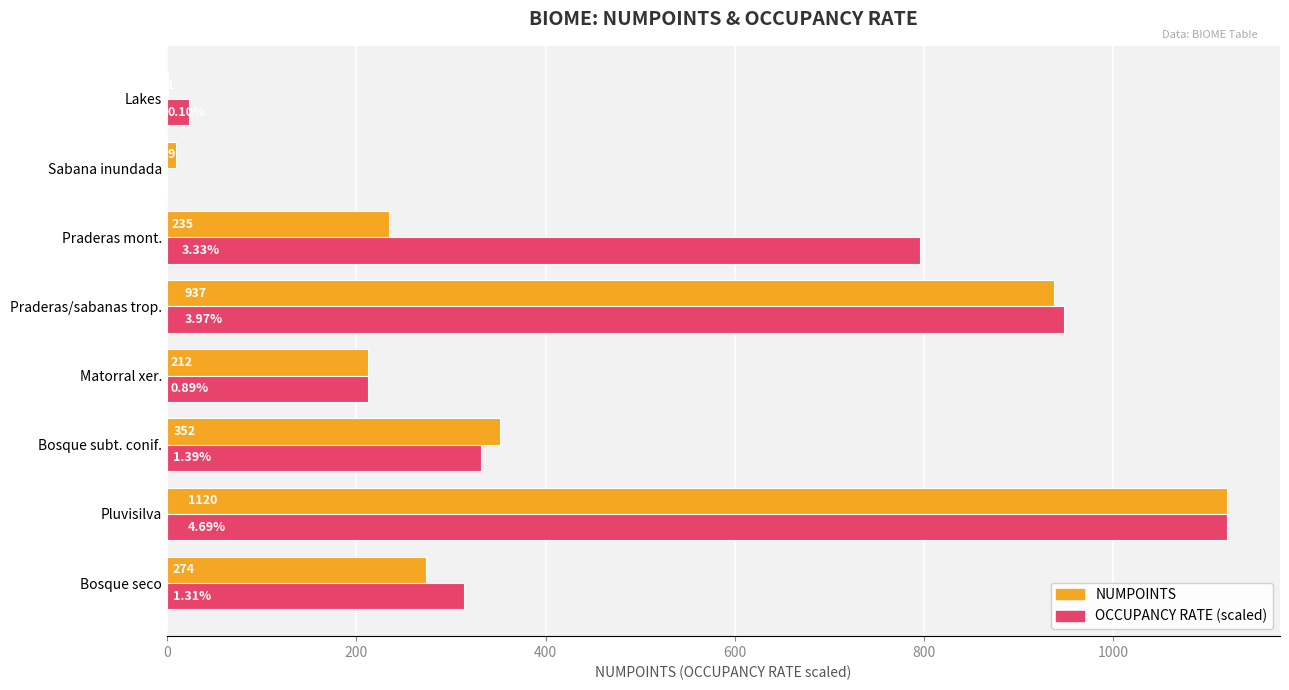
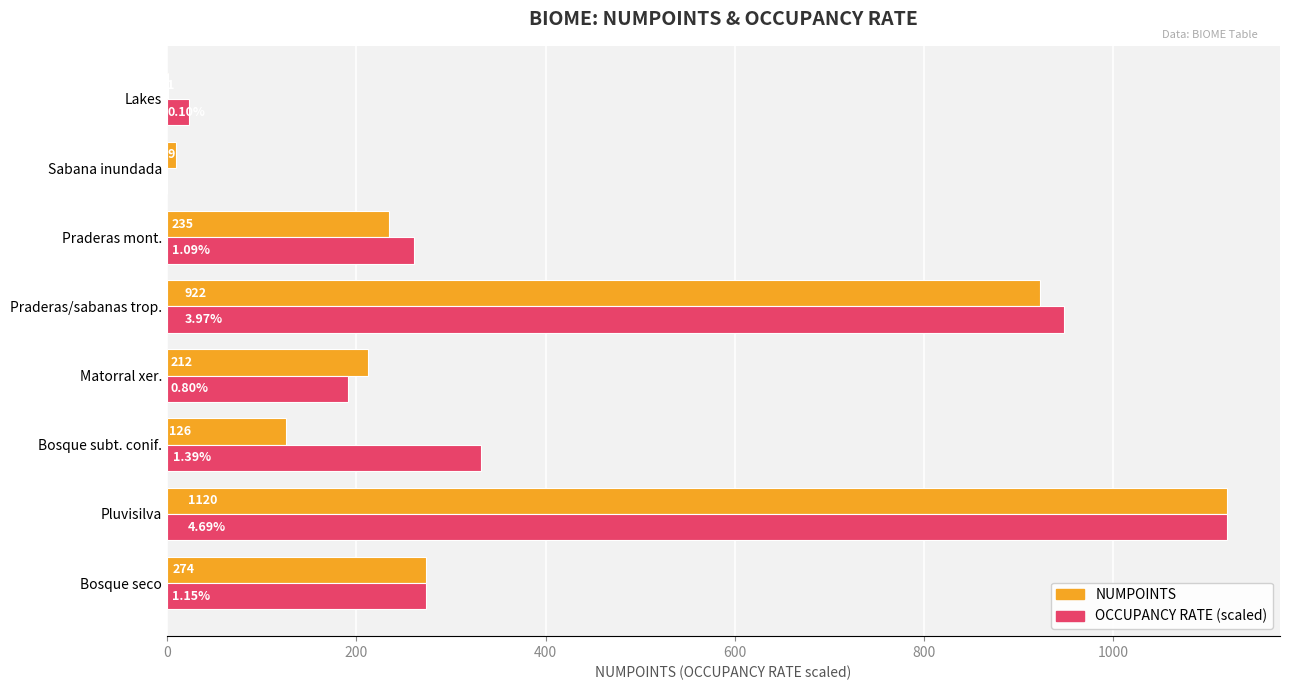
OCCUPANCY RATE (scaled), Praderas mont.: 3.33% -> 1.09%
NUMPOINTS, Praderas/sabanas trop.: 937 -> 922
OCCUPANCY RATE (scaled), Matorral xer.: 0.89% -> 0.80%
NUMPOINTS, Bosque subt. conif.: 352 -> 126
OCCUPANCY RATE (scaled), Bosque seco: 1.31% -> 1.15%
